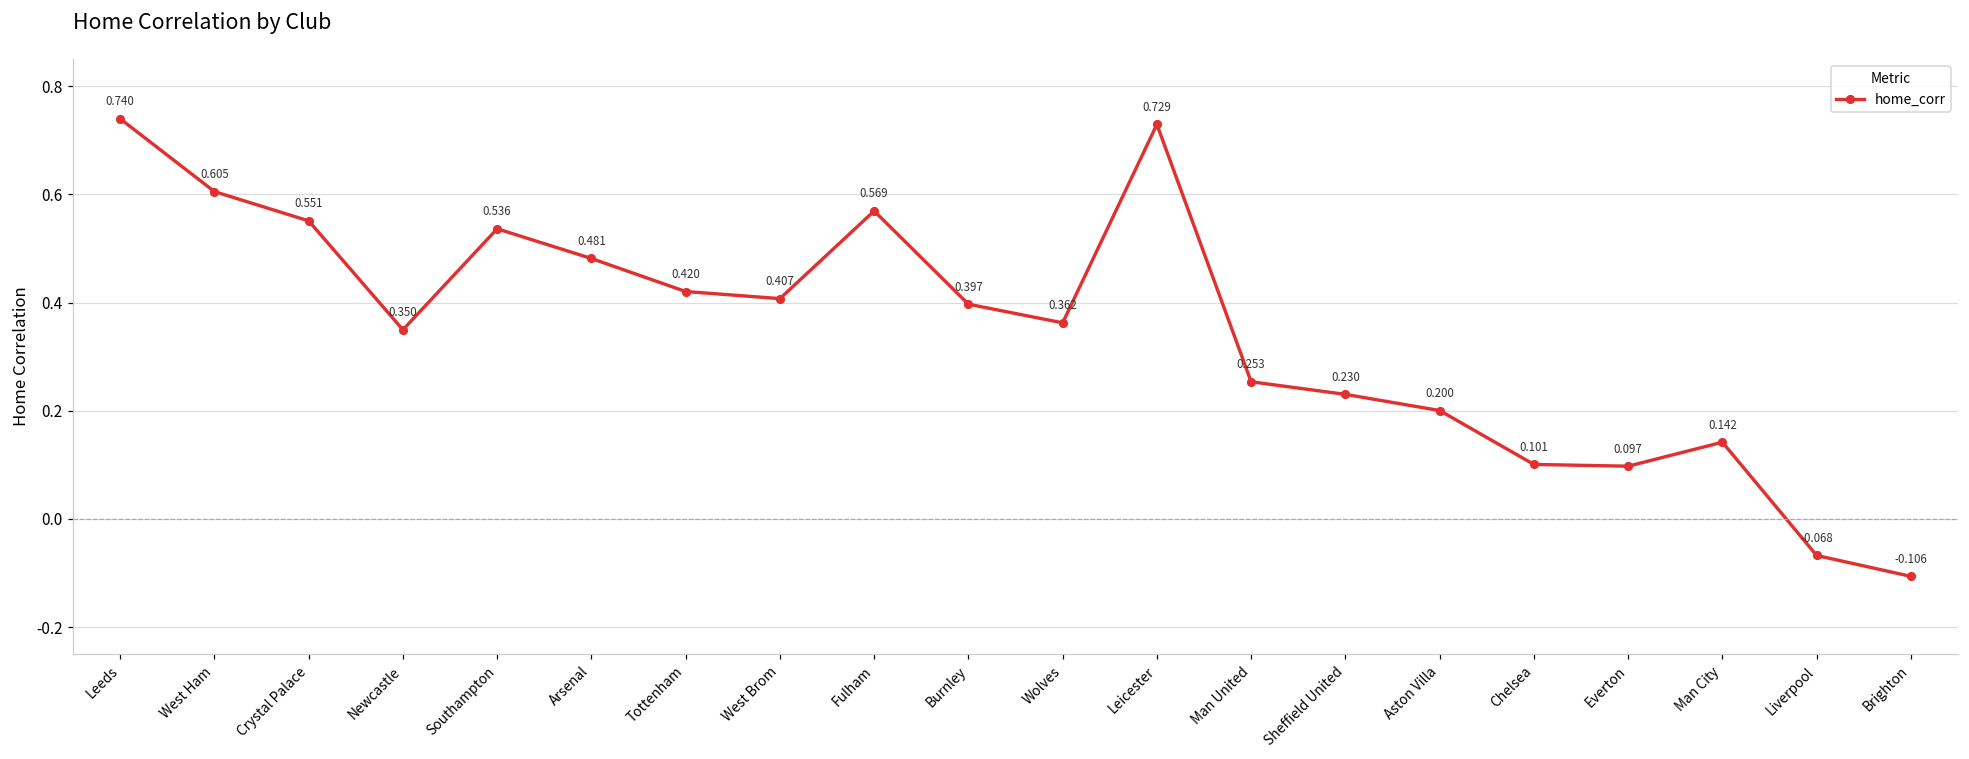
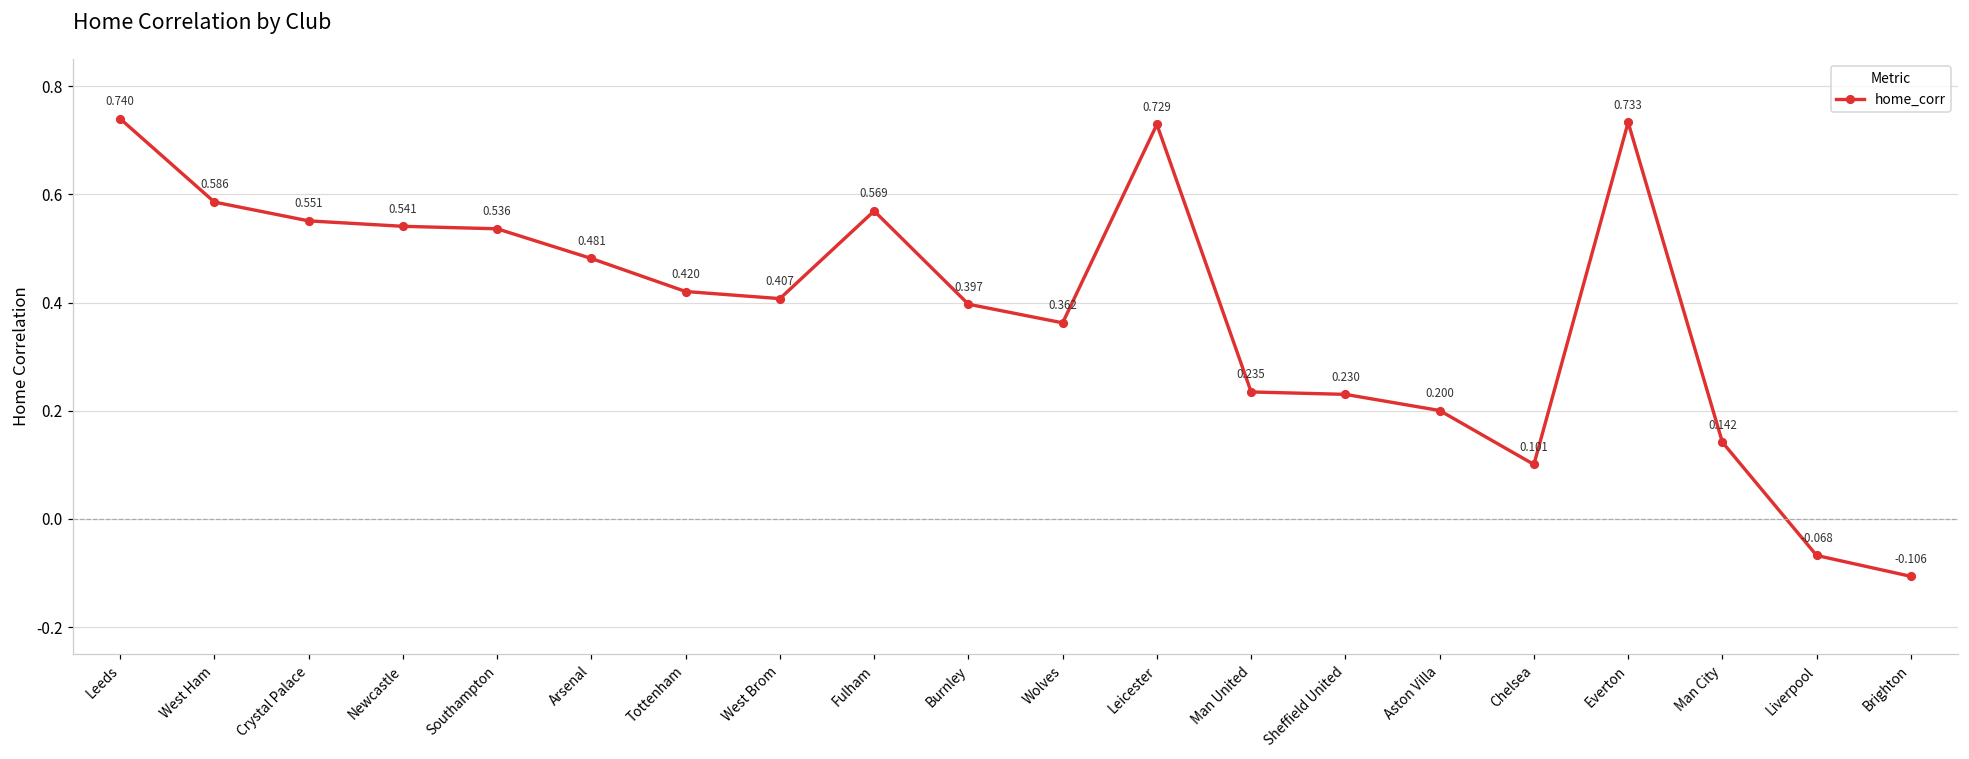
West Ham: 0.605 -> 0.586
Newcastle: 0.350 -> 0.541
Man United: 0.253 -> 0.235
Everton: 0.097 -> 0.733
